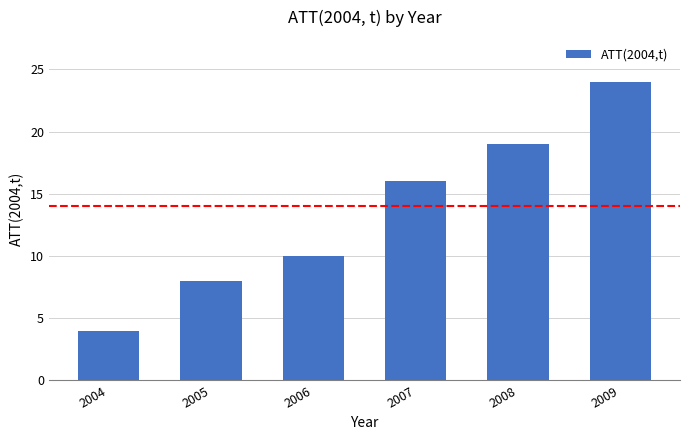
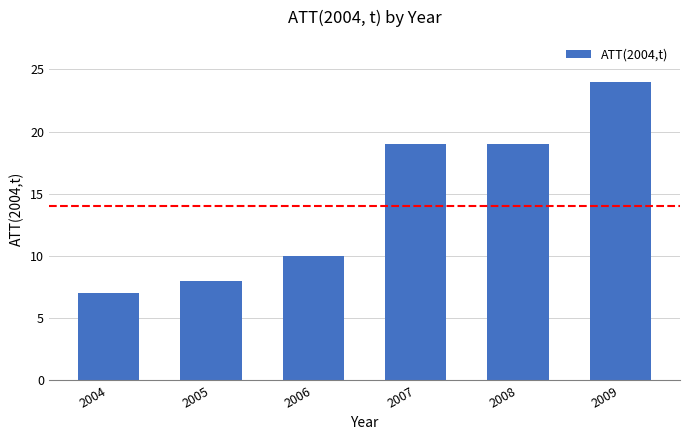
2004: 4 -> 7
2007: 16 -> 19
